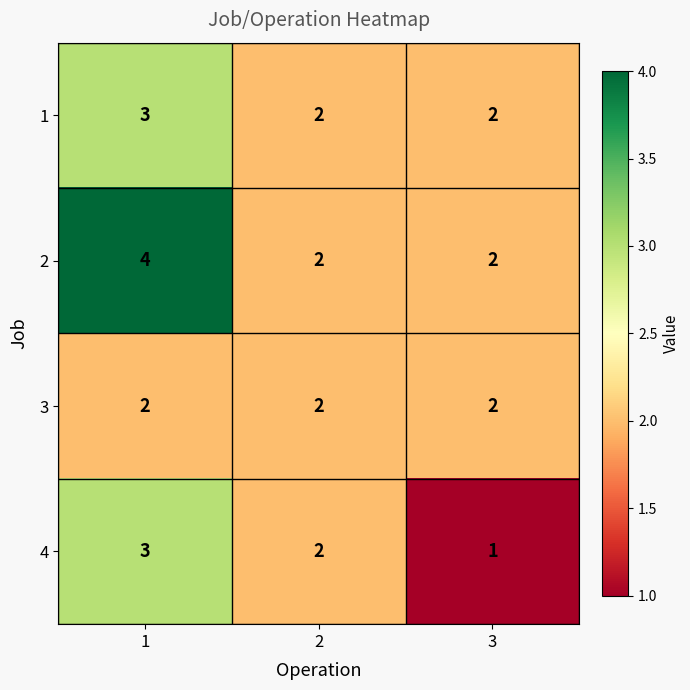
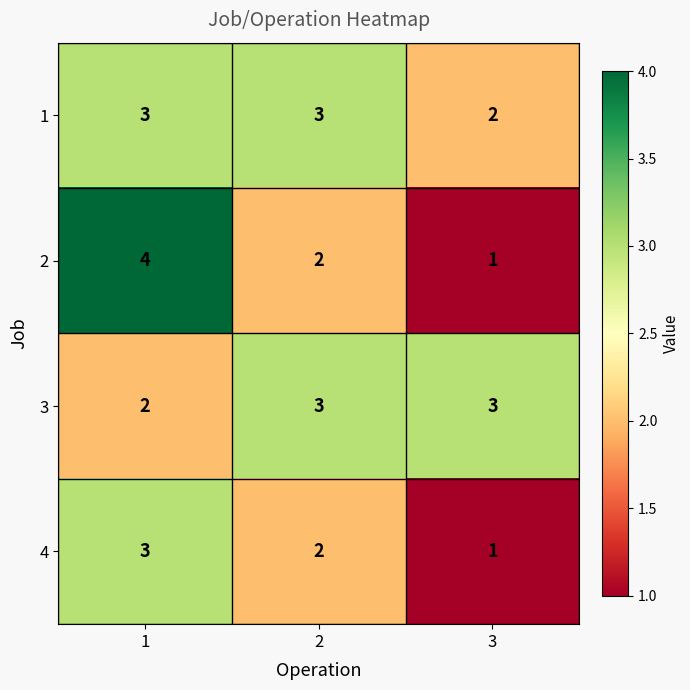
1, 2: 2 -> 3
2, 3: 2 -> 1
3, 2: 2 -> 3
3, 3: 2 -> 3
